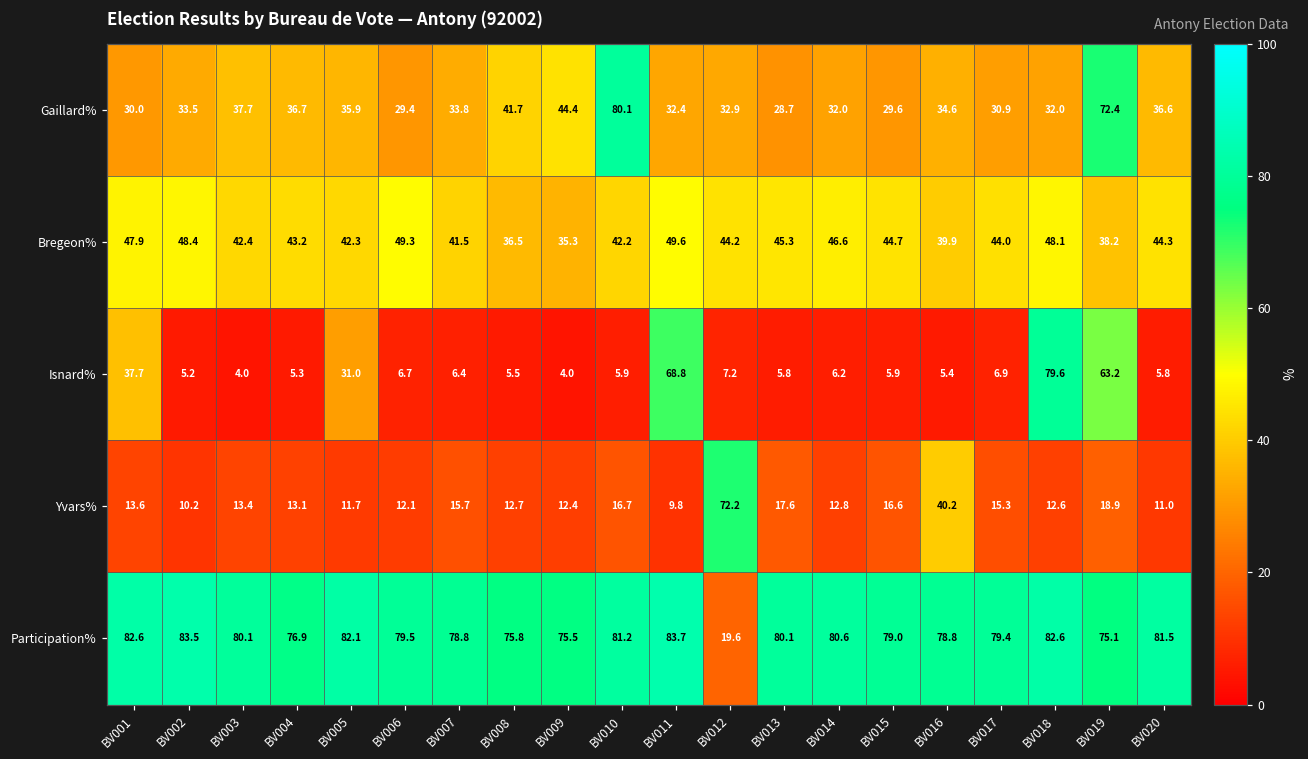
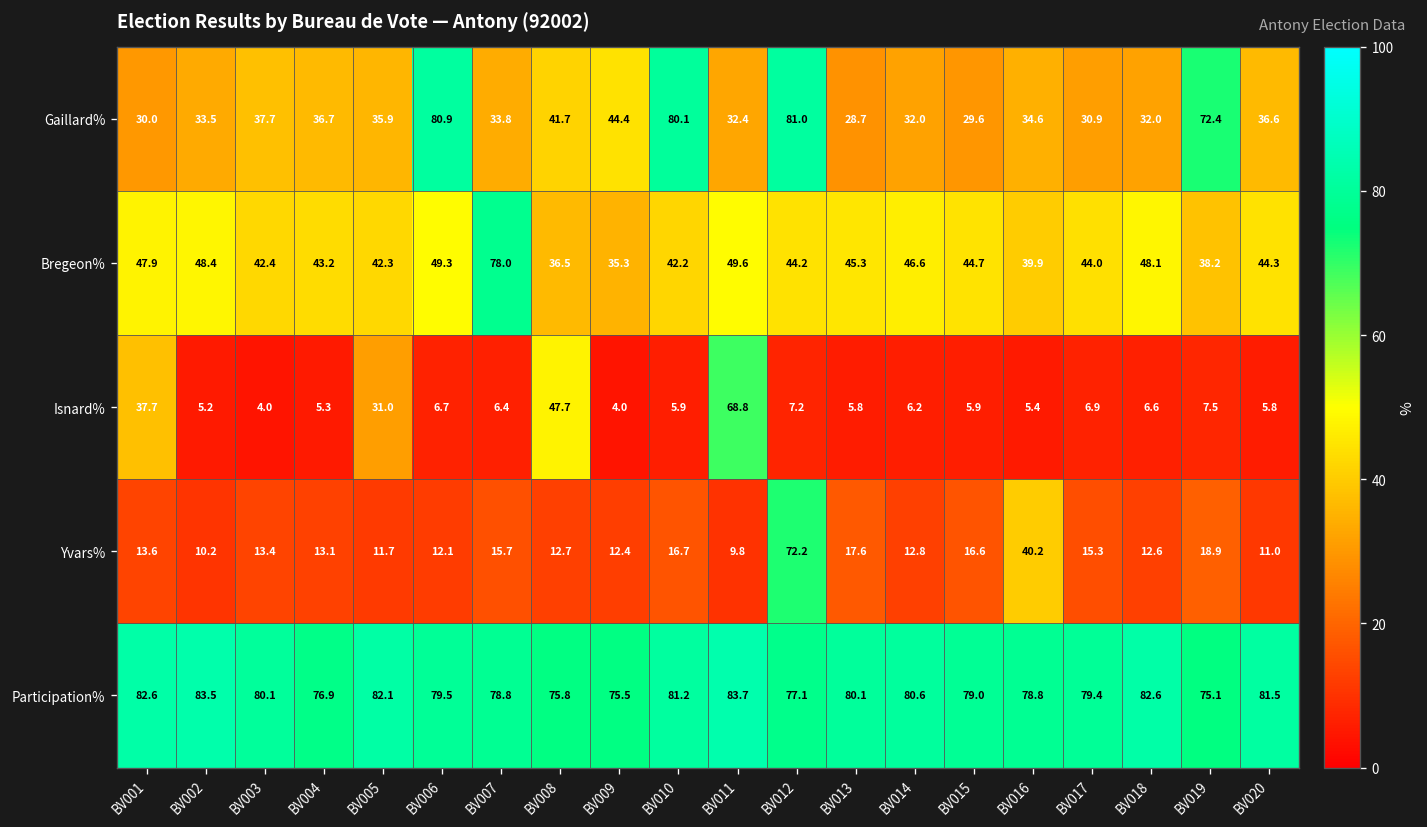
Gaillard%, BV006: 29.4 -> 80.9
Gaillard%, BV012: 32.9 -> 81.0
Bregeon%, BV007: 41.5 -> 78.0
Isnard%, BV008: 5.5 -> 47.7
Isnard%, BV018: 79.6 -> 6.6
Isnard%, BV019: 63.2 -> 7.5
Participation%, BV012: 19.6 -> 77.1
